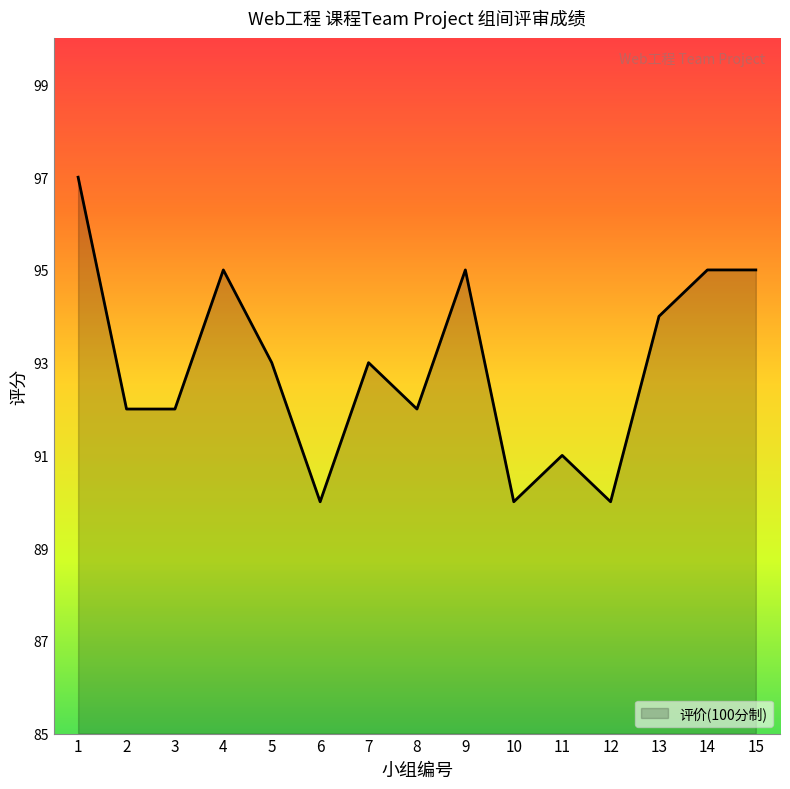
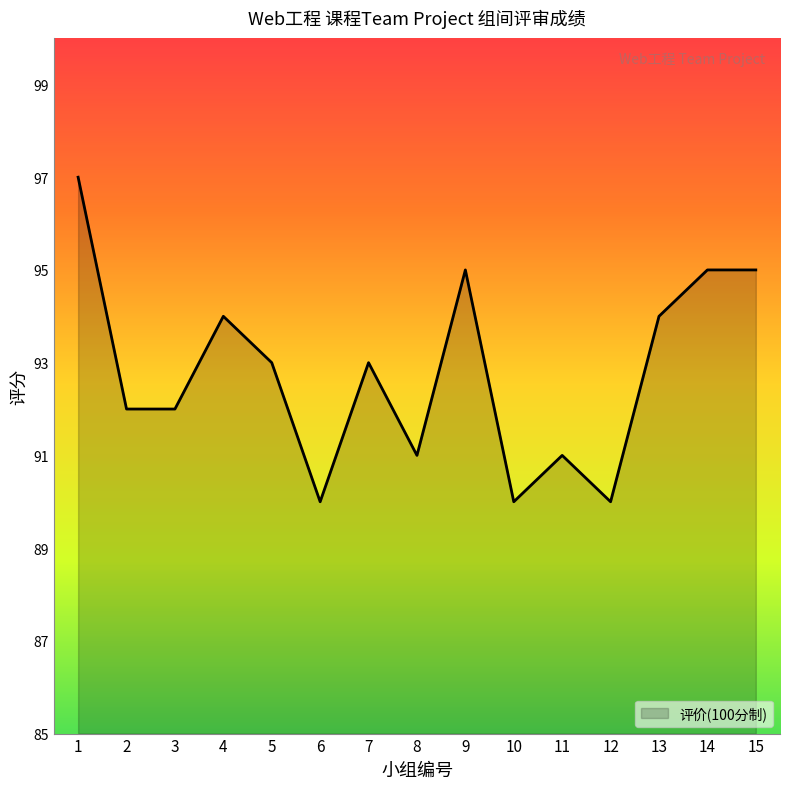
4: 95 -> 94
8: 92 -> 91
